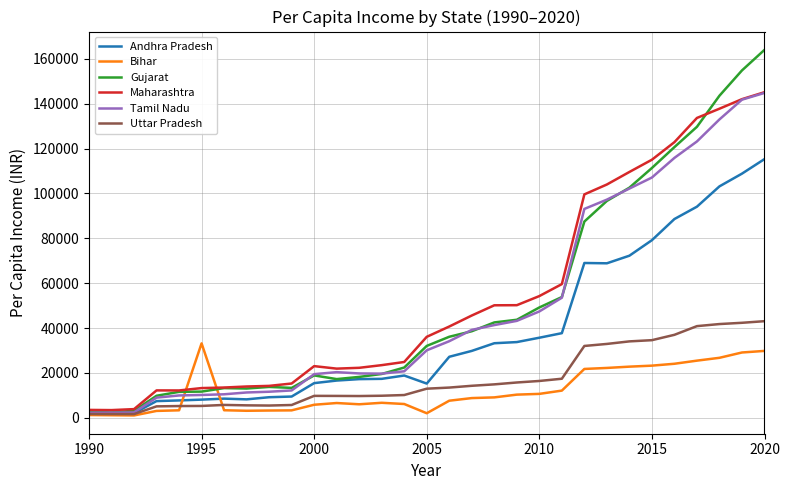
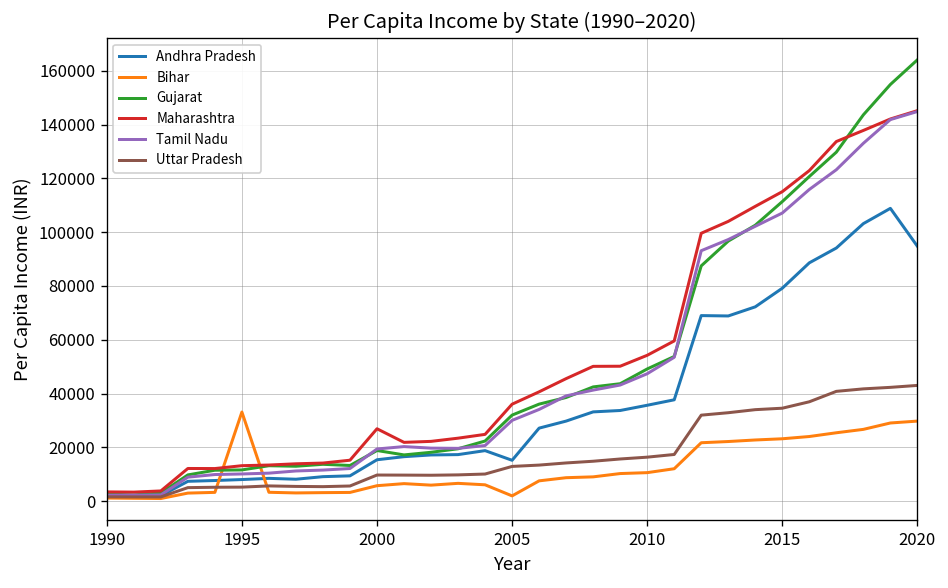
Maharashtra, 2000: 23000 -> 27000
Andhra Pradesh, 2020: 115000 -> 95000
